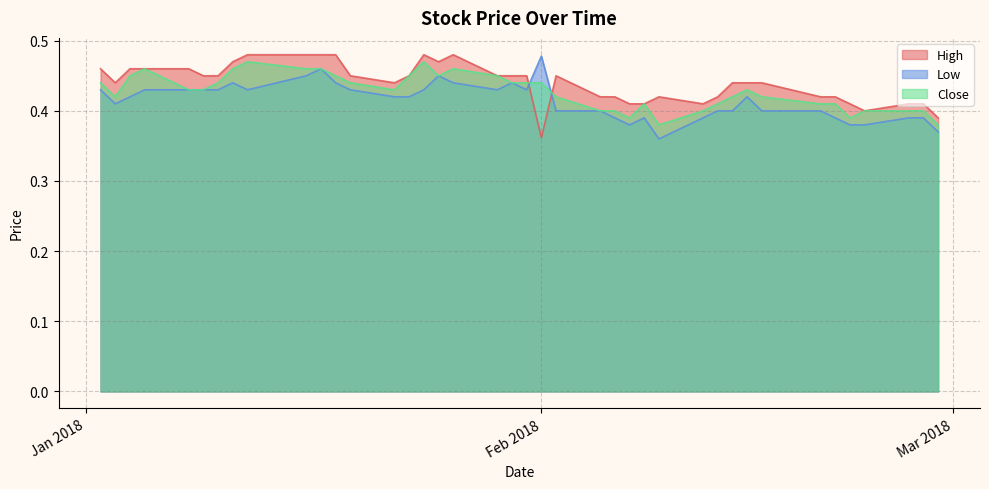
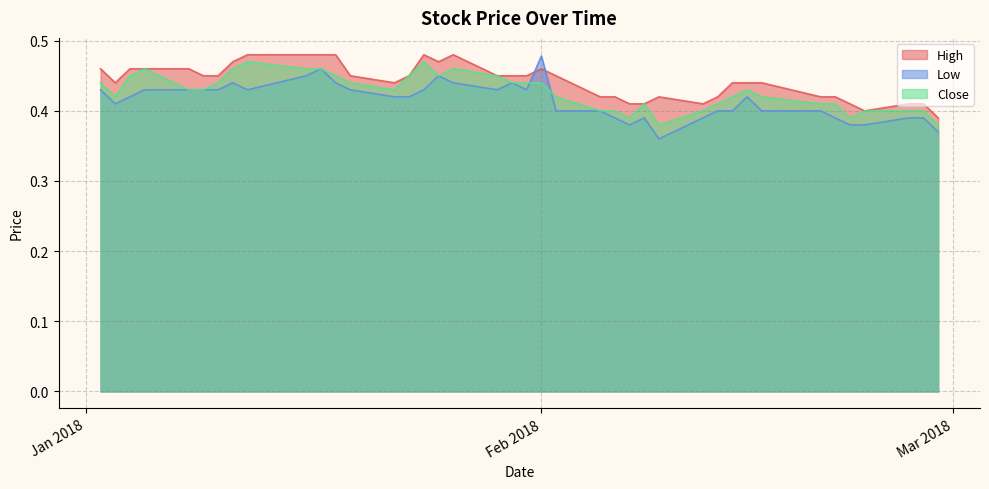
High, Feb 2018: 0.36 -> 0.46
